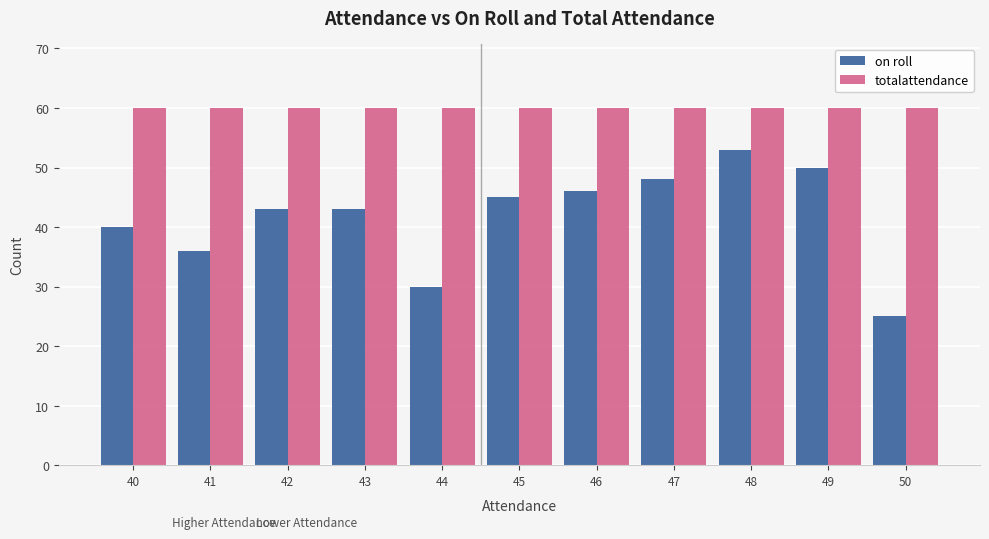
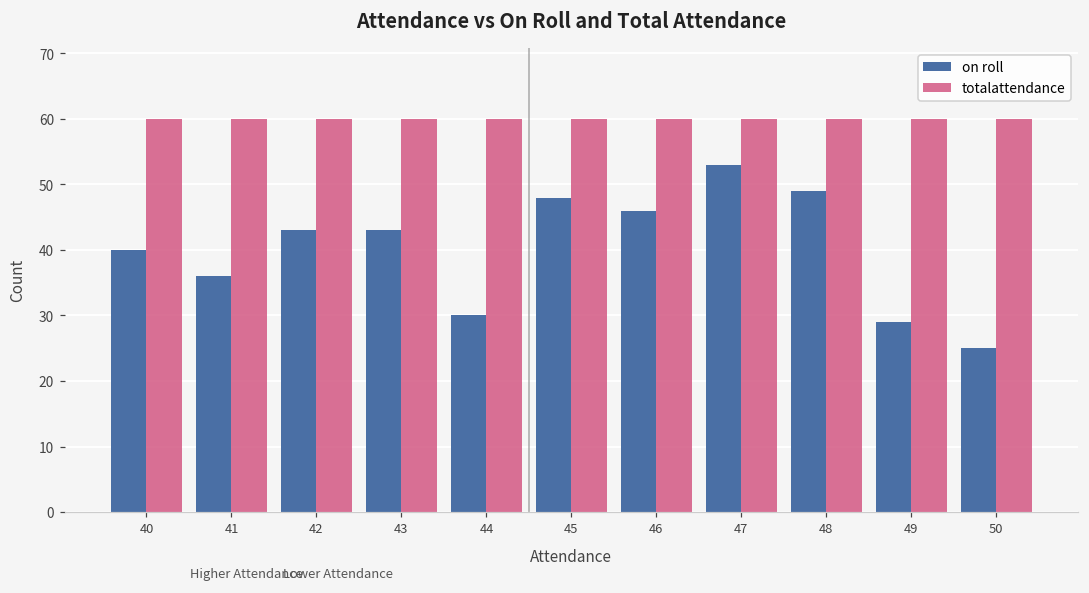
on roll, 45: 45 -> 48
on roll, 47: 48 -> 53
on roll, 48: 53 -> 49
on roll, 49: 50 -> 29
